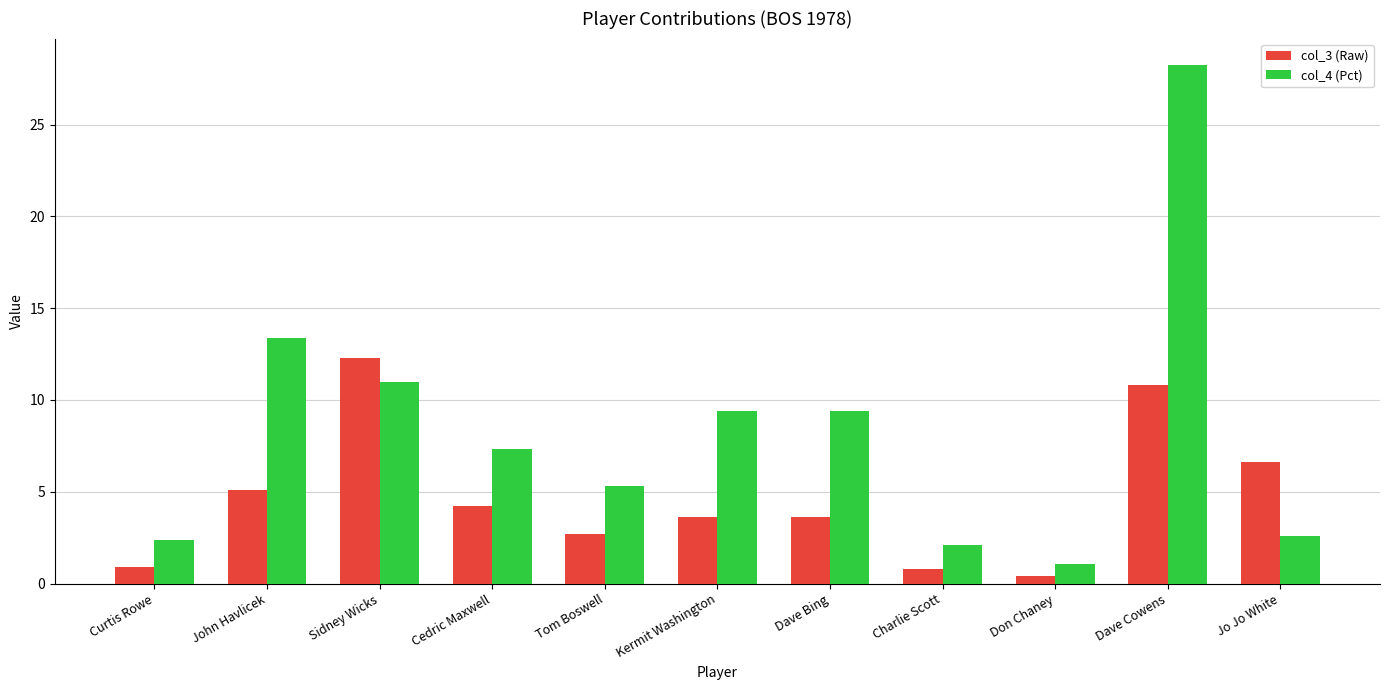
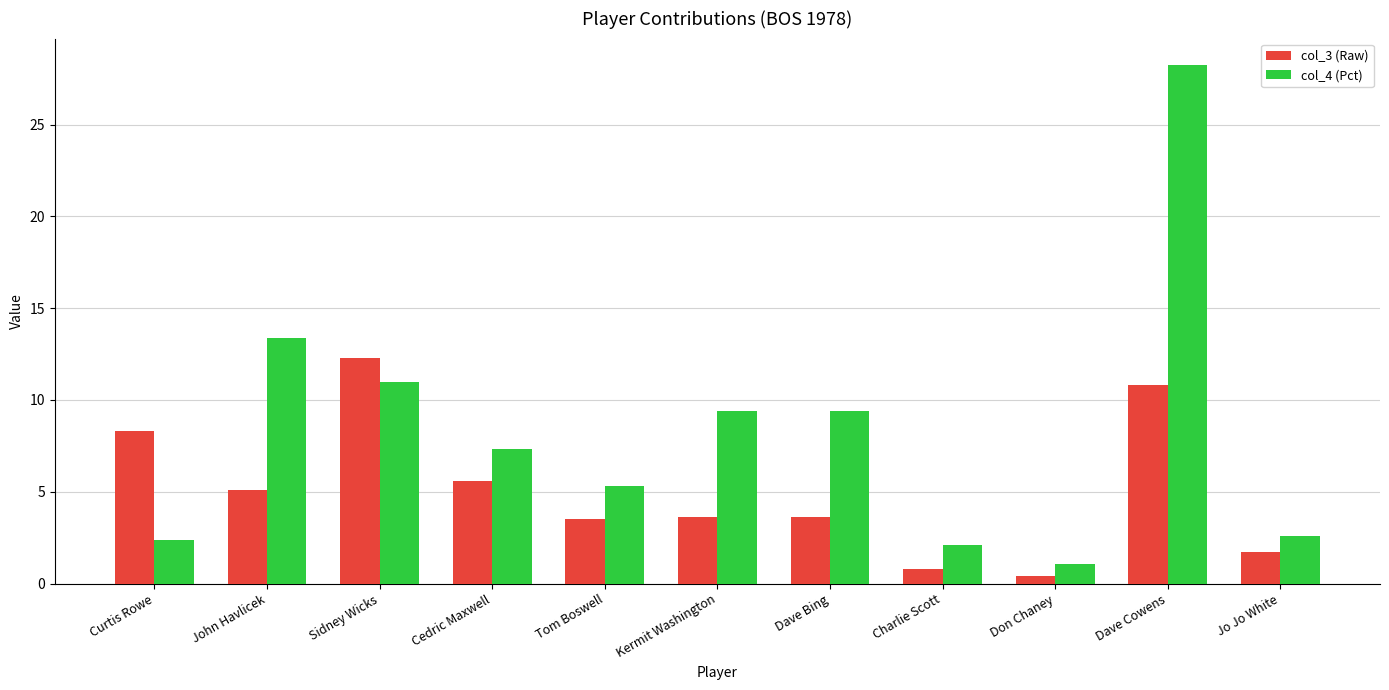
col_3 (Raw), Curtis Rowe: 0.9 -> 8.3
col_3 (Raw), Cedric Maxwell: 4.2 -> 5.6
col_3 (Raw), Tom Boswell: 2.7 -> 3.5
col_3 (Raw), Jo Jo White: 6.6 -> 1.7
